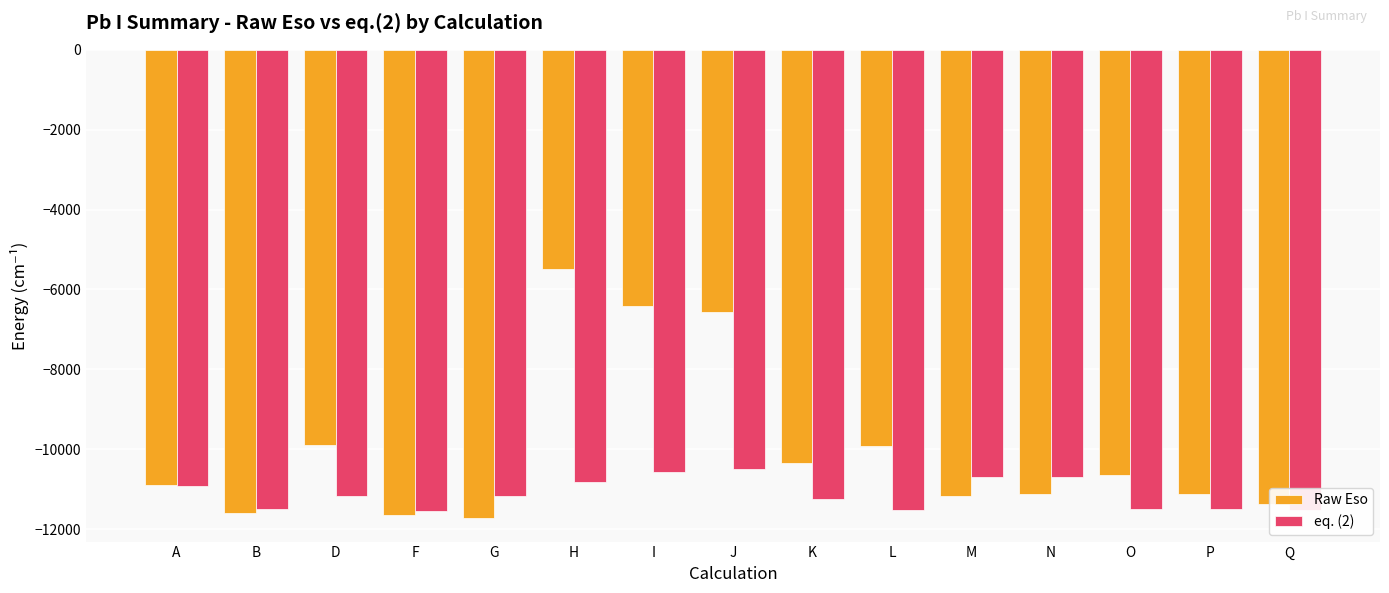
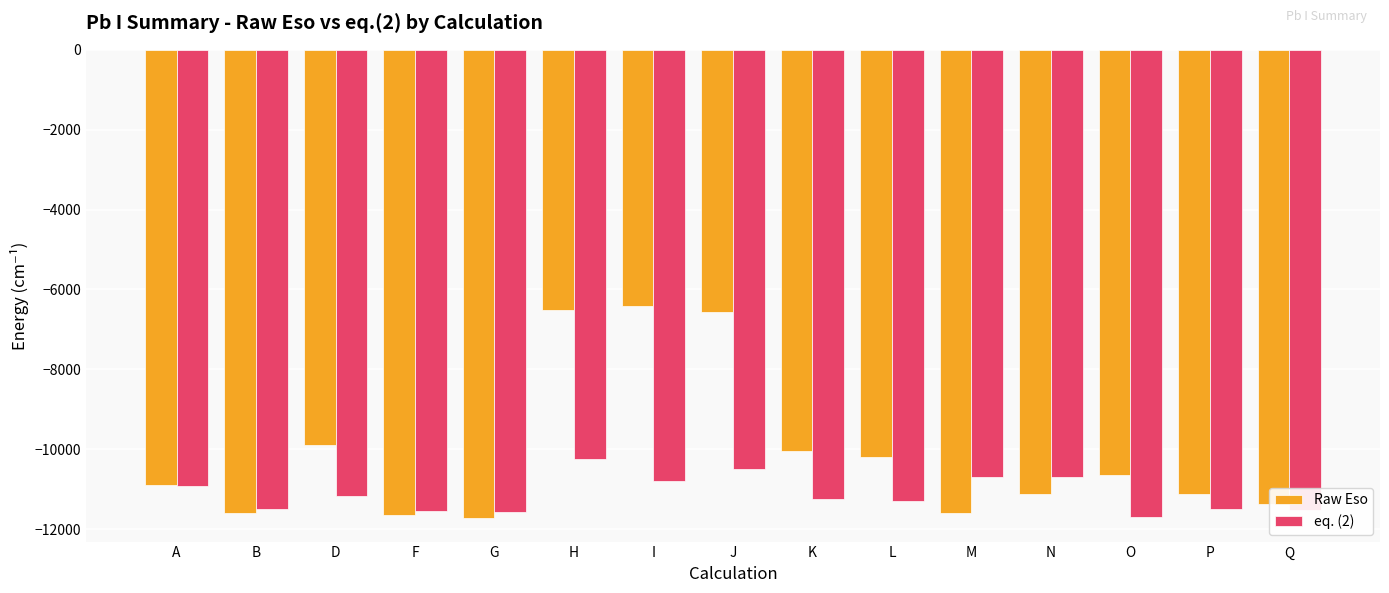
eq. (2), G: -11200 -> -11600
Raw Eso, H: -5500 -> -6500
eq. (2), H: -10800 -> -10200
eq. (2), I: -10600 -> -10800
Raw Eso, K: -10300 -> -10000
Raw Eso, L: -9900 -> -10200
eq. (2), L: -11500 -> -11300
Raw Eso, M: -11200 -> -11600
eq. (2), O: -11500 -> -11700
